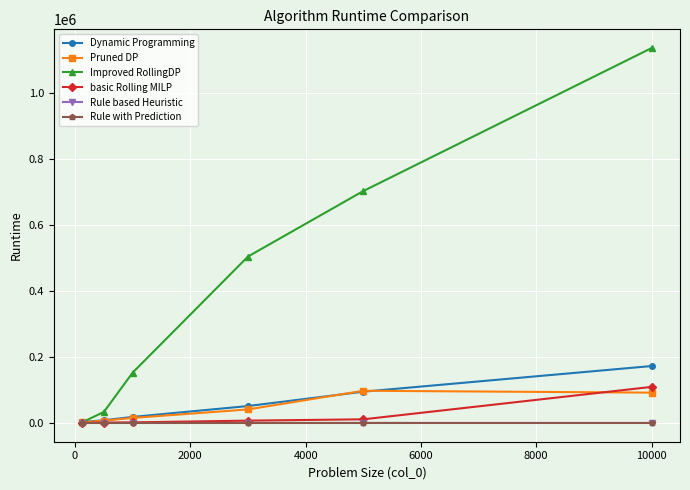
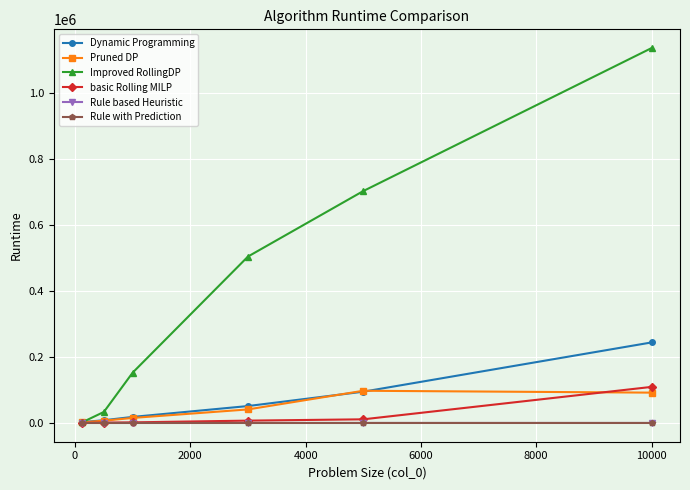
Dynamic Programming, 10000: 170000 -> 240000
